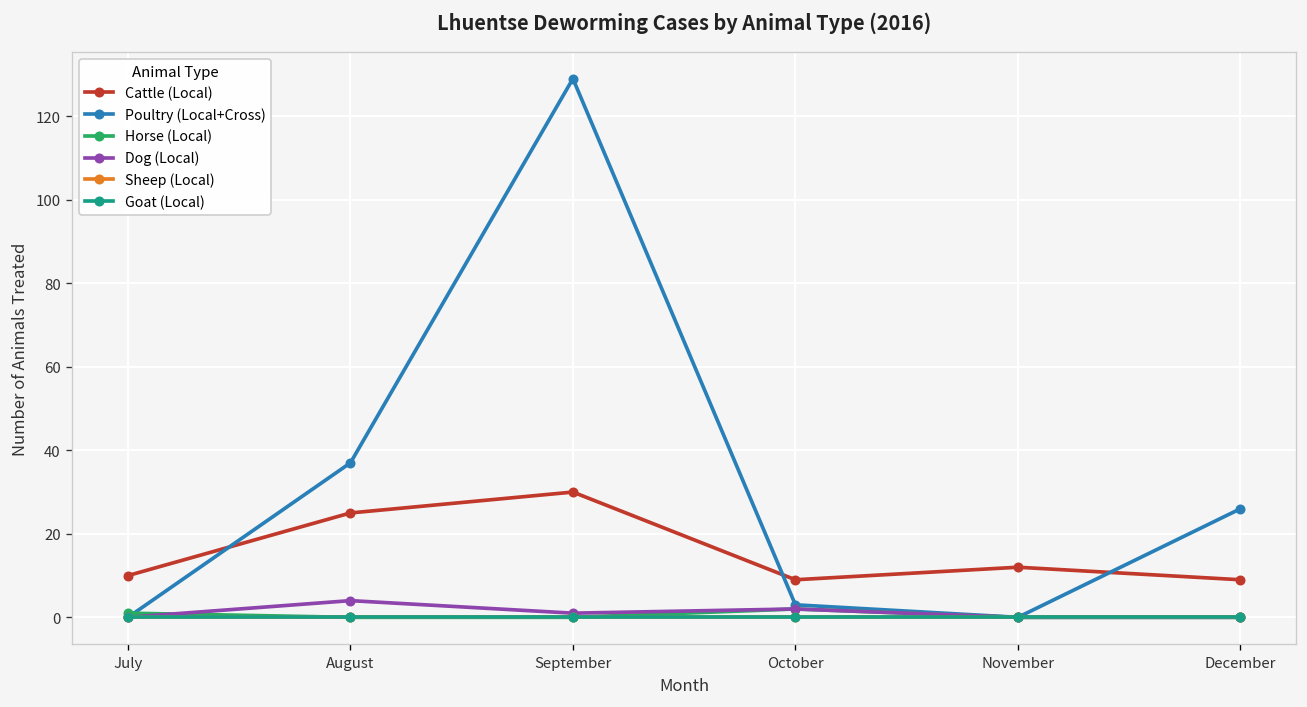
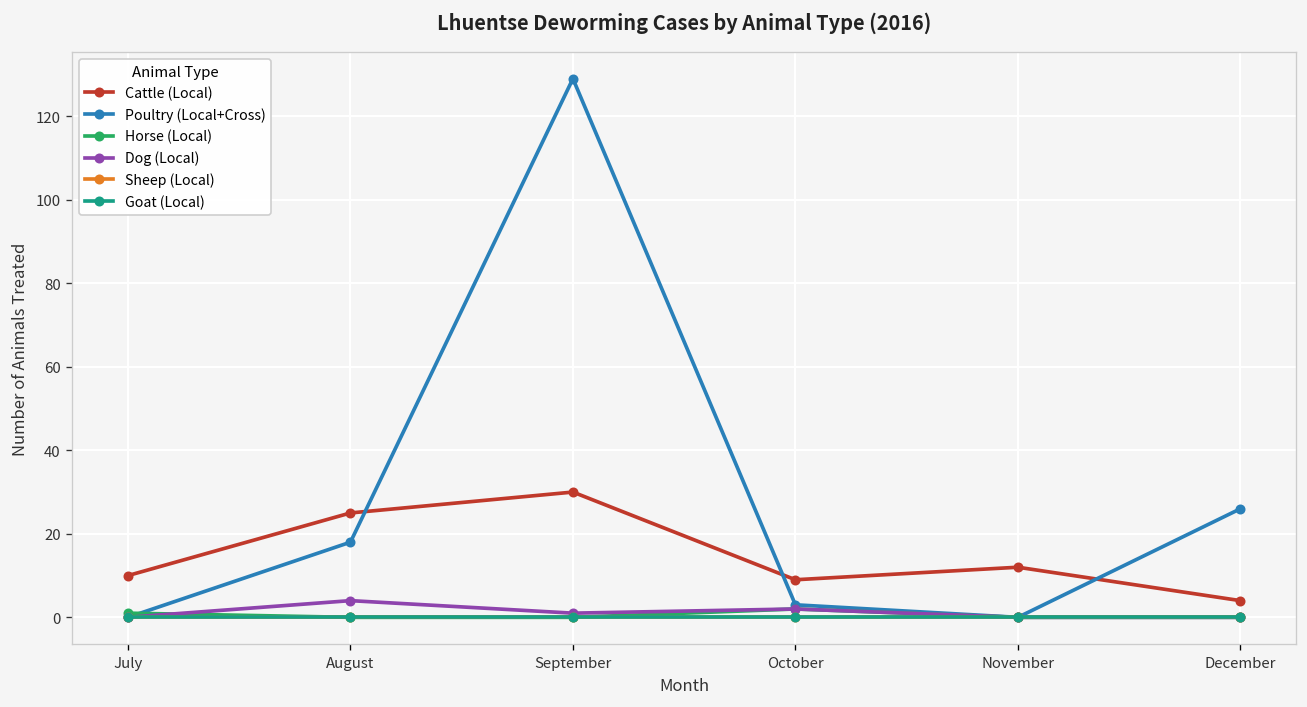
Poultry (Local+Cross), August: 37 -> 18
Cattle (Local), December: 9 -> 4
